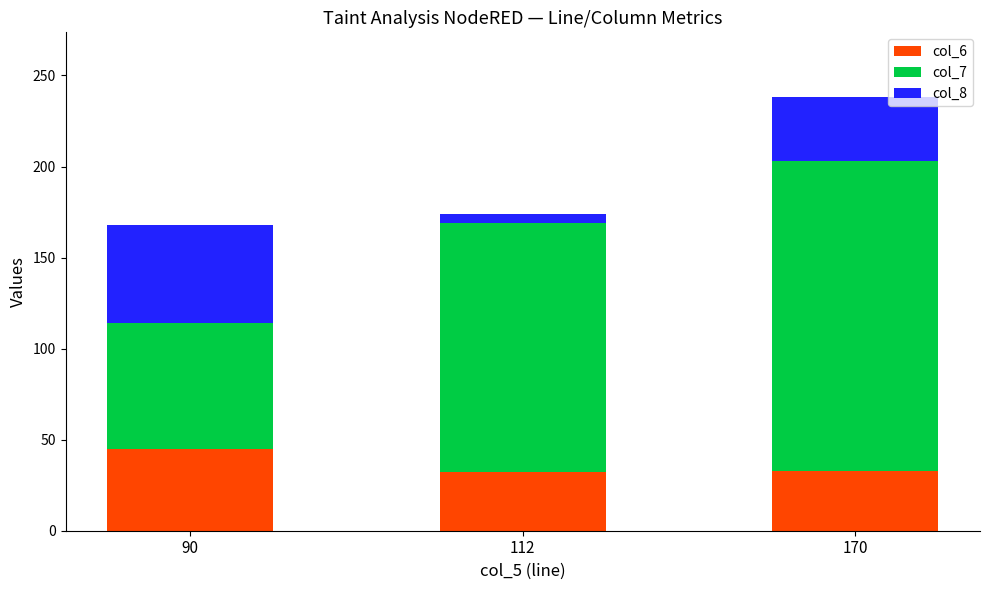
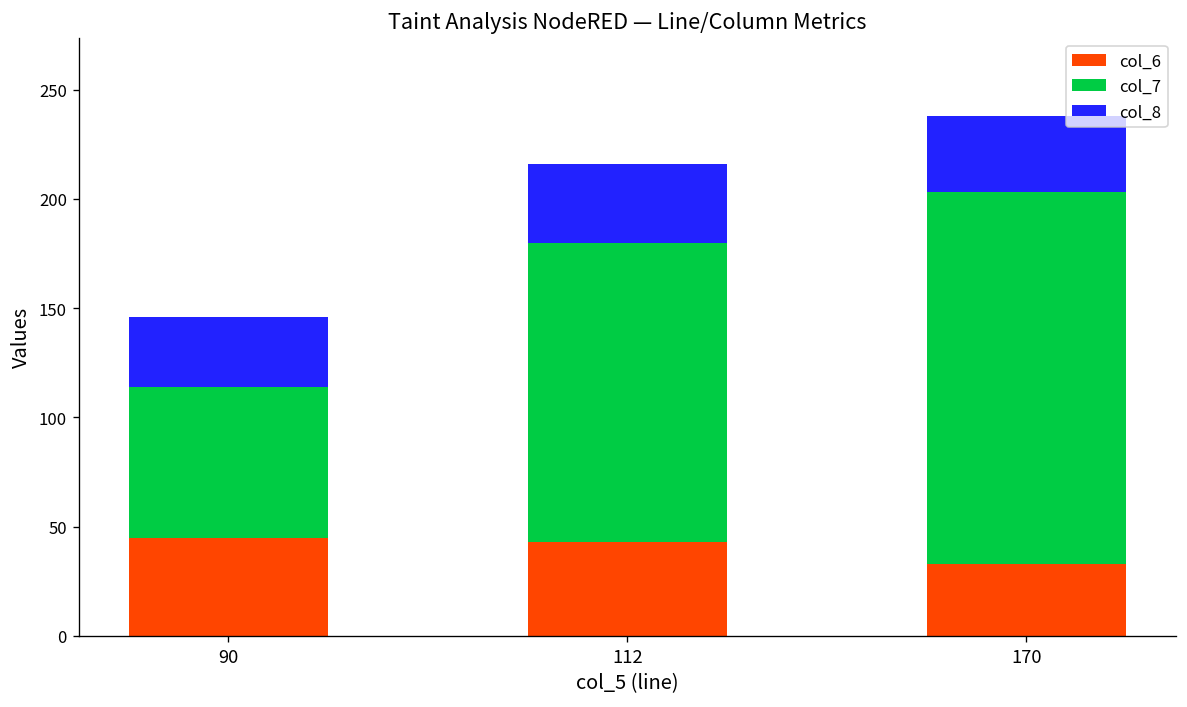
col_8, 90: 54 -> 32
col_6, 112: 32 -> 43
col_8, 112: 5 -> 36
